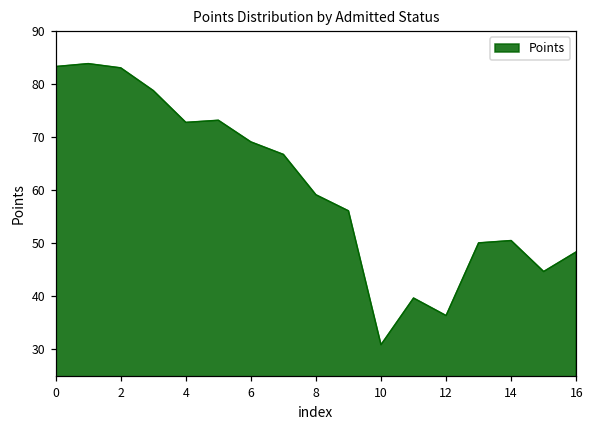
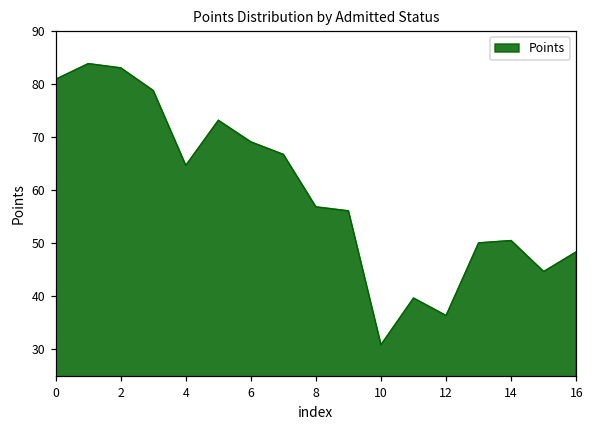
0: 83 -> 81
4: 73 -> 65
8: 59 -> 57
